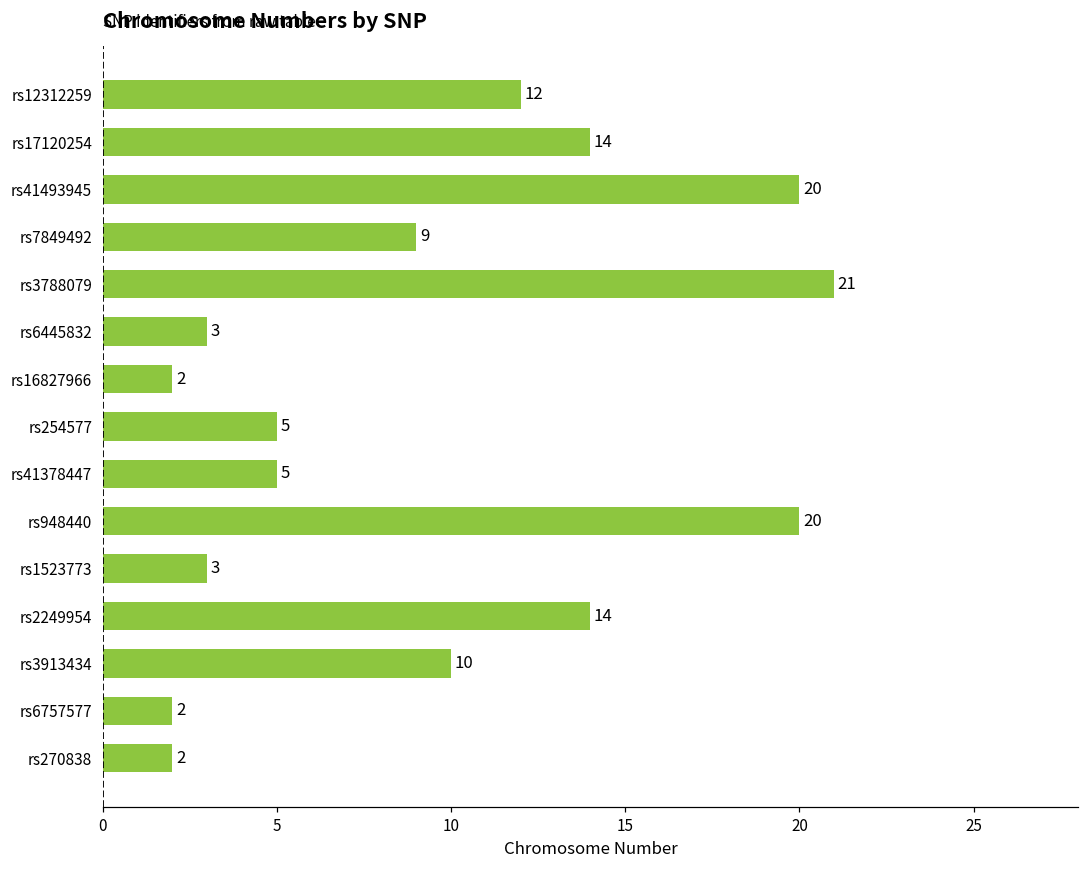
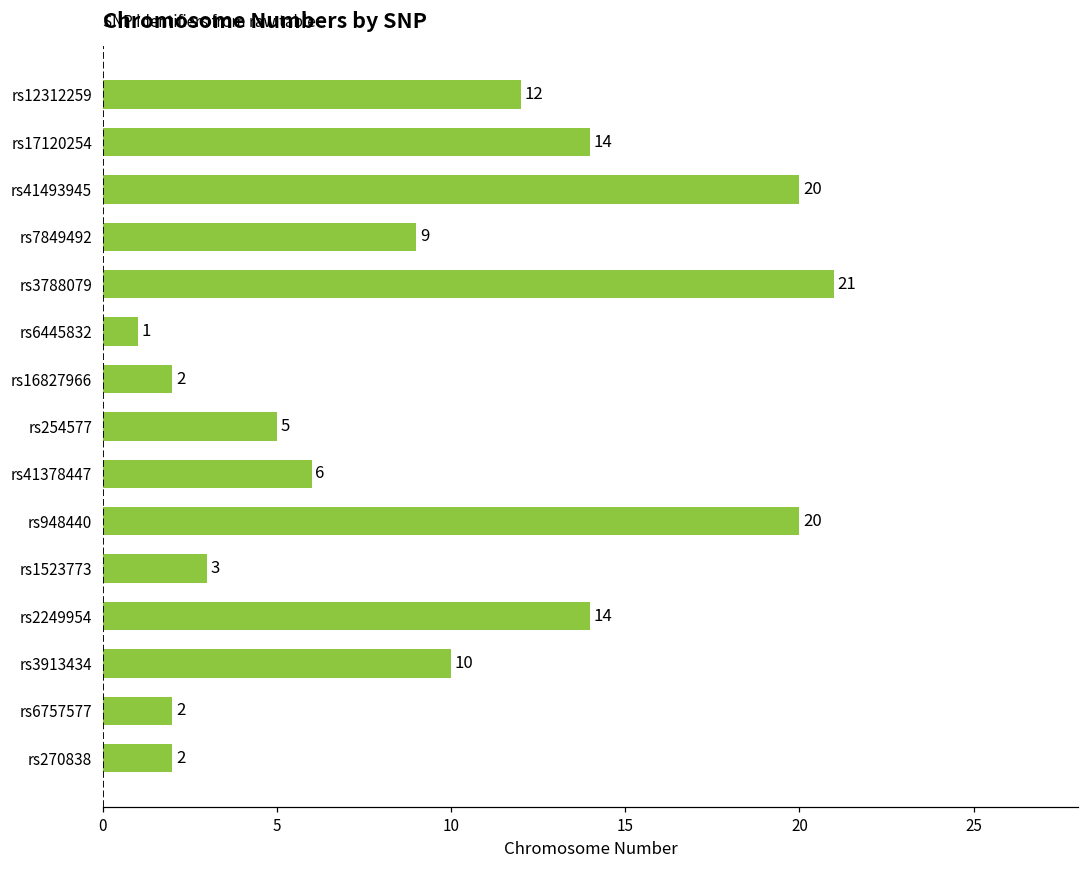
rs6445832: 3 -> 1
rs41378447: 5 -> 6
